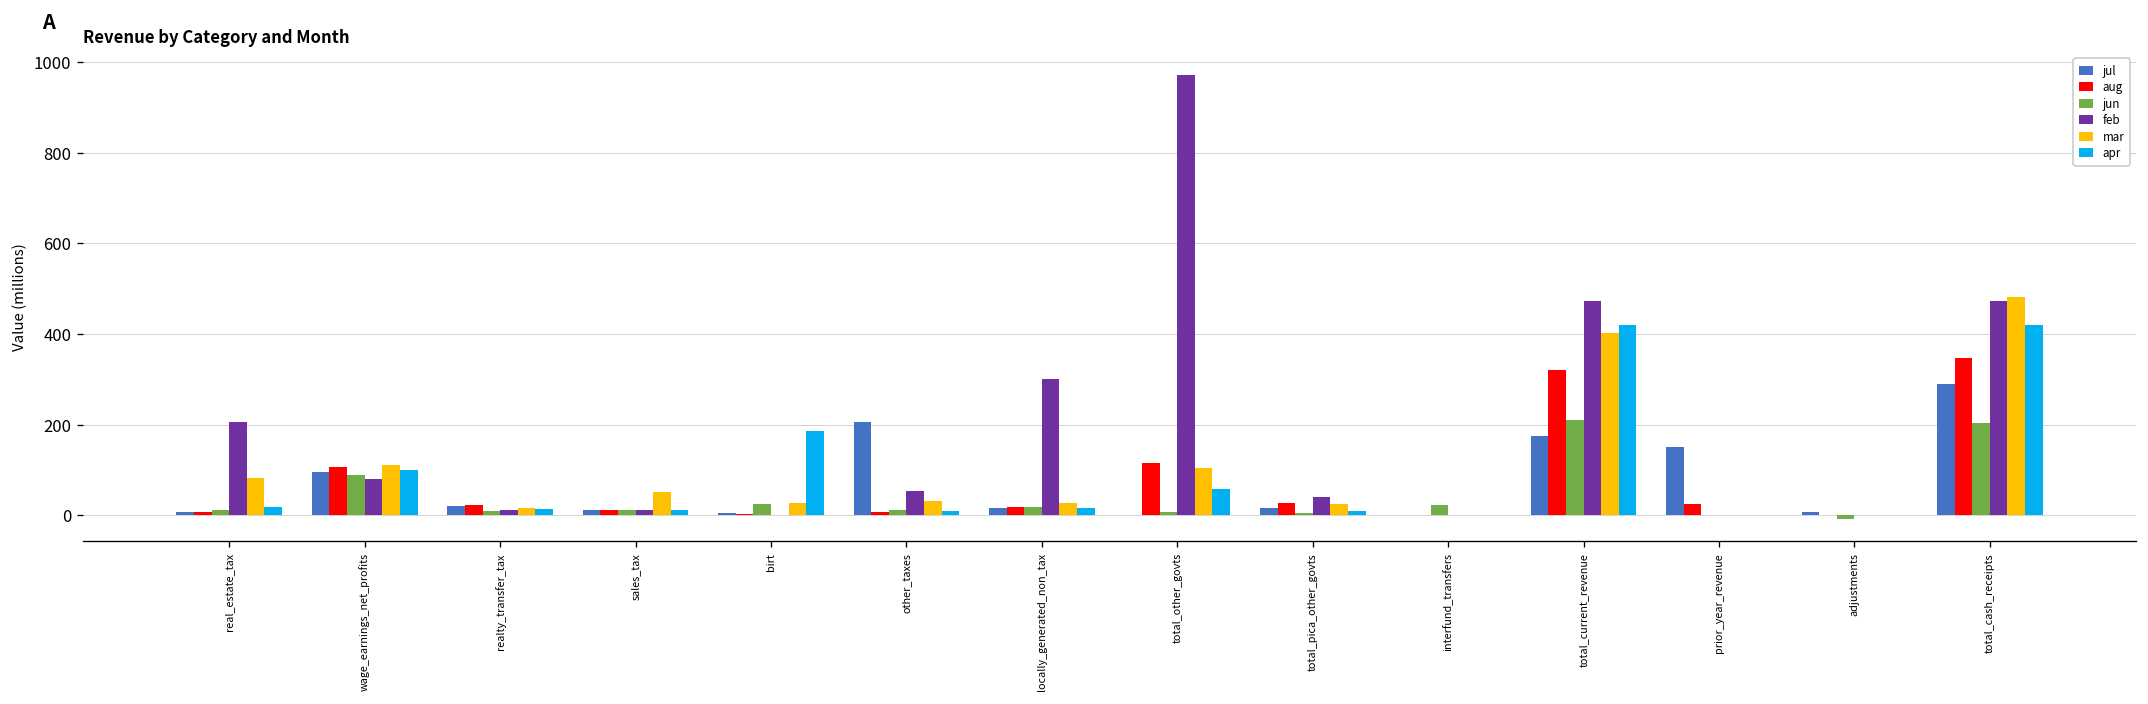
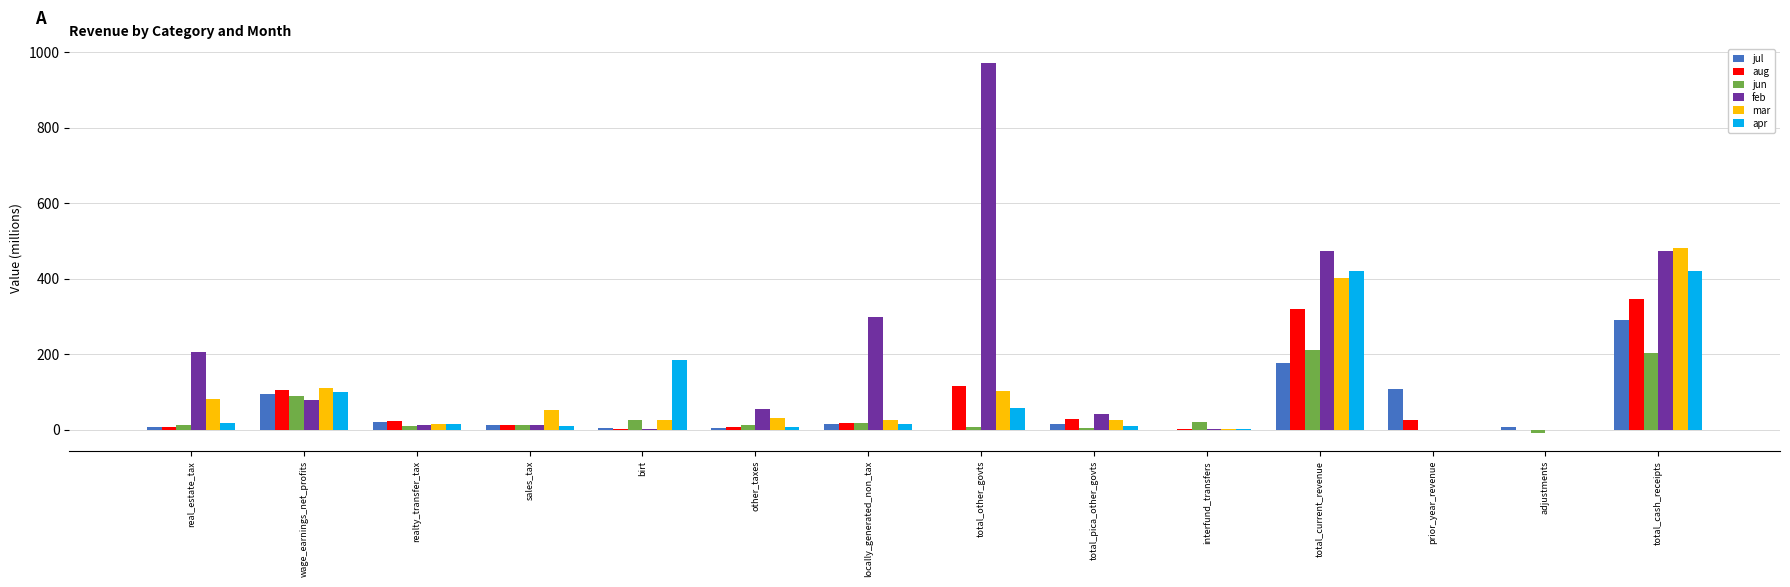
jul, other_taxes: 210 -> 10
jul, prior_year_revenue: 150 -> 110
